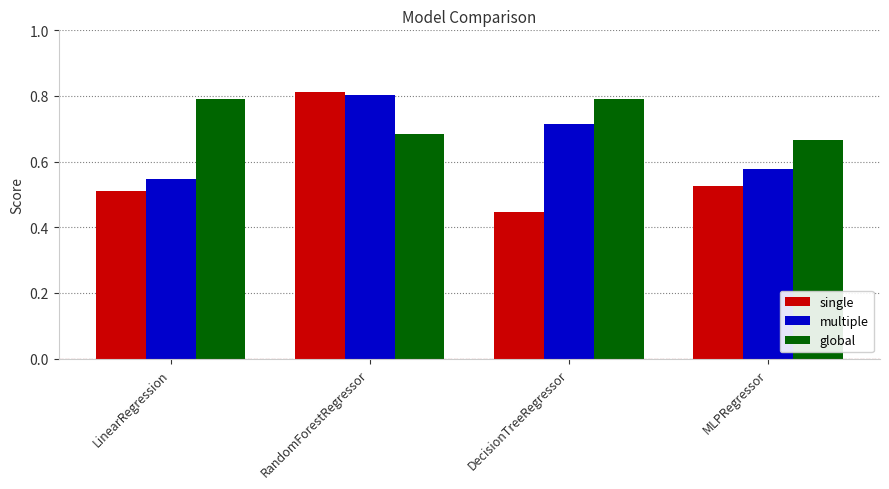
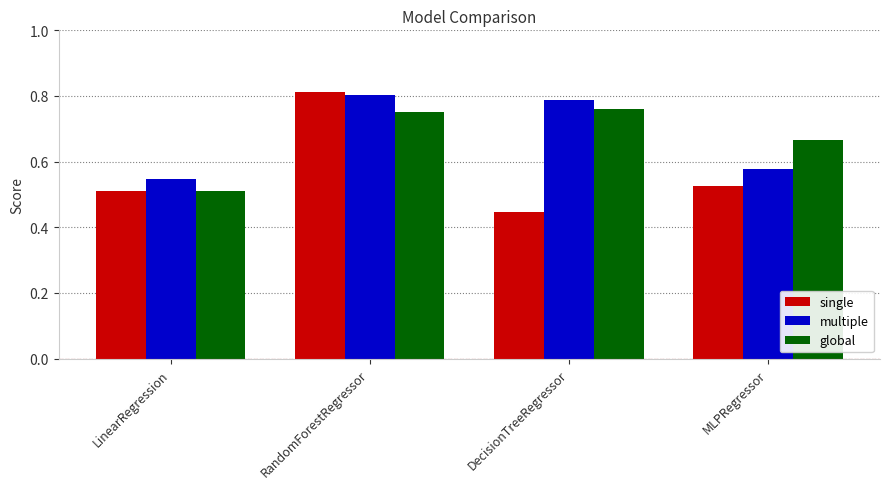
global, LinearRegression: 0.79 -> 0.51
global, RandomForestRegressor: 0.68 -> 0.75
multiple, DecisionTreeRegressor: 0.71 -> 0.79
global, DecisionTreeRegressor: 0.79 -> 0.76
